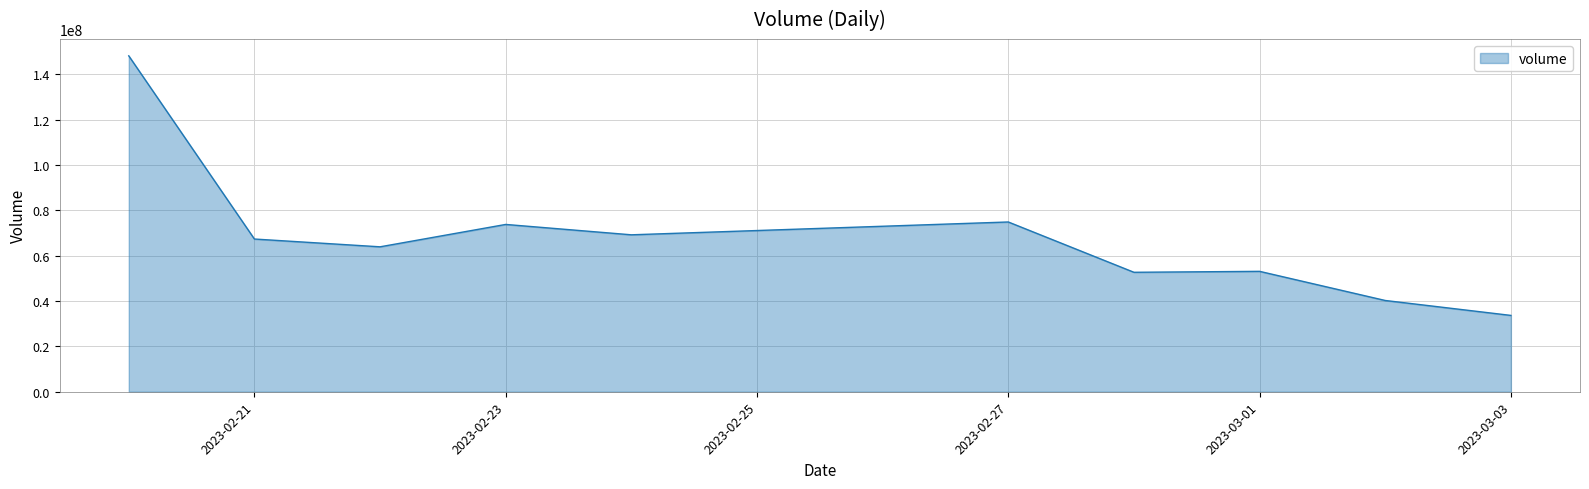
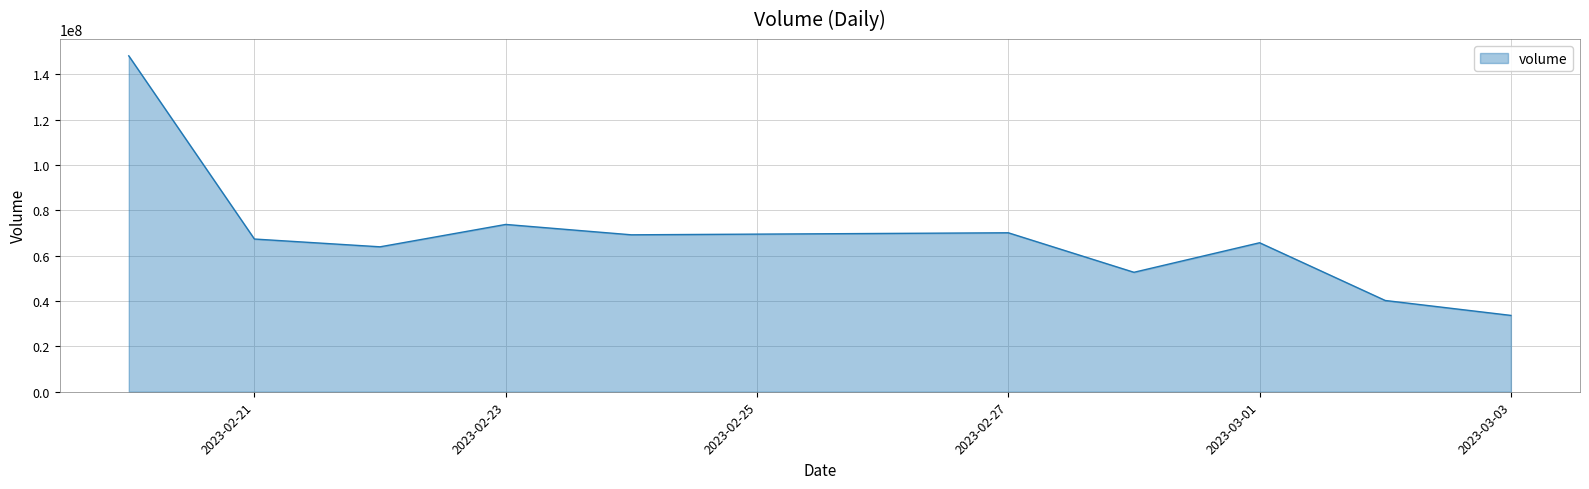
2023-02-27: 75000000 -> 70000000
2023-03-01: 53000000 -> 66000000
